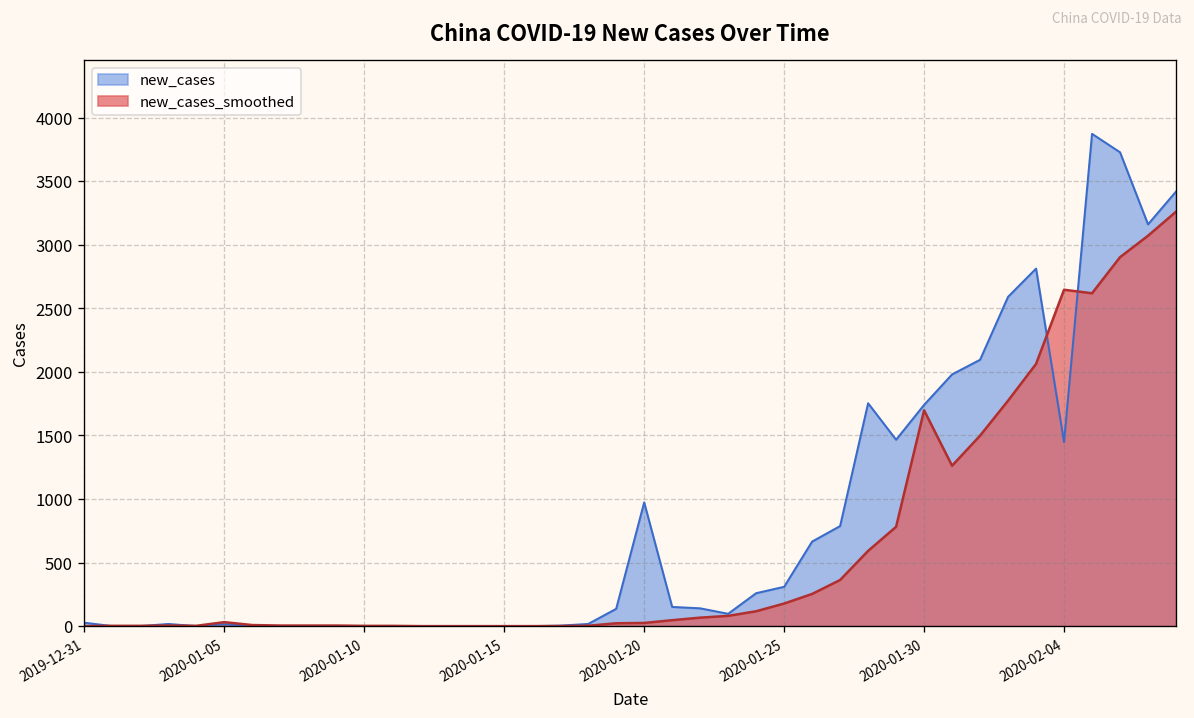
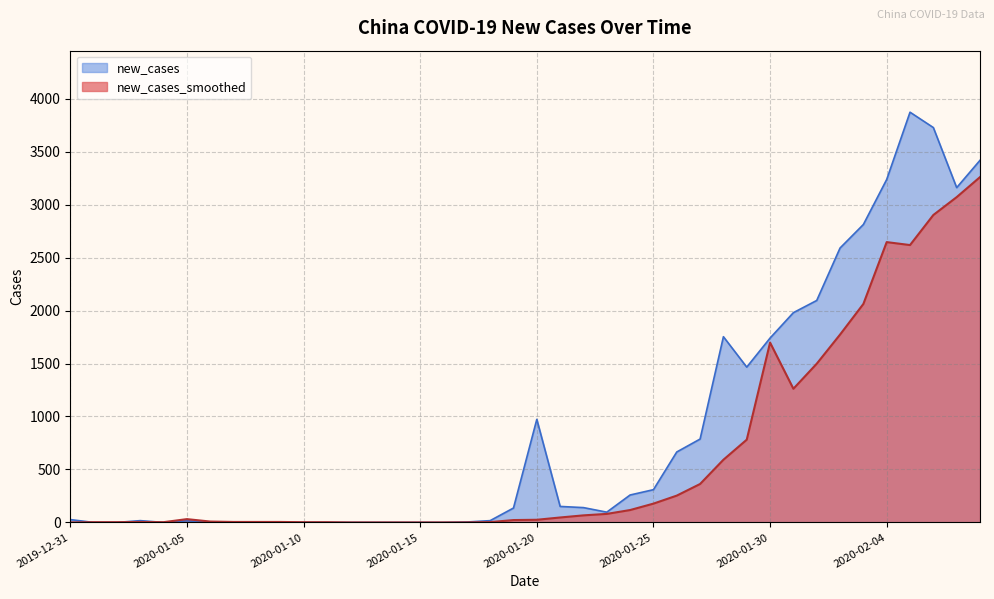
new_cases, 2020-02-04: 1450 -> 3240
